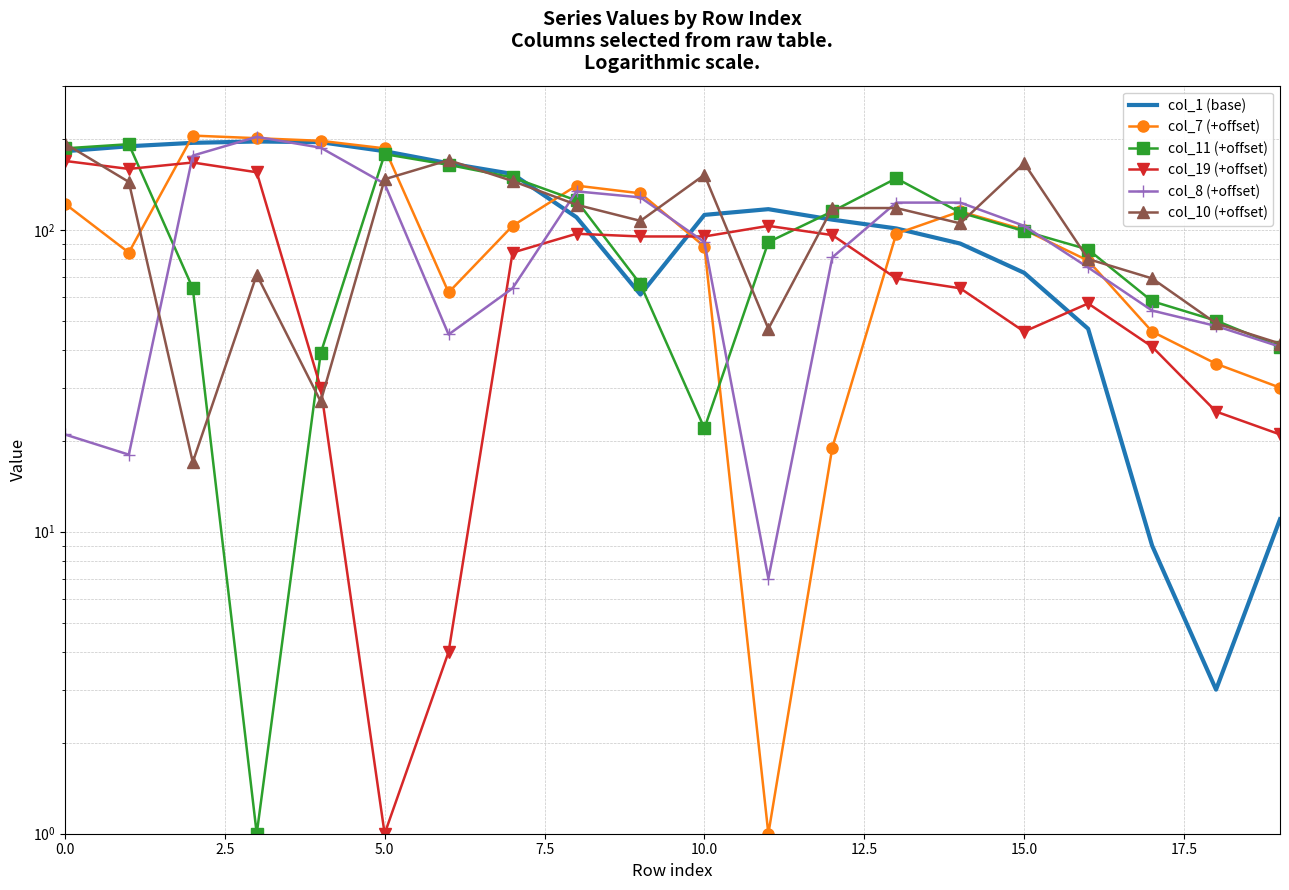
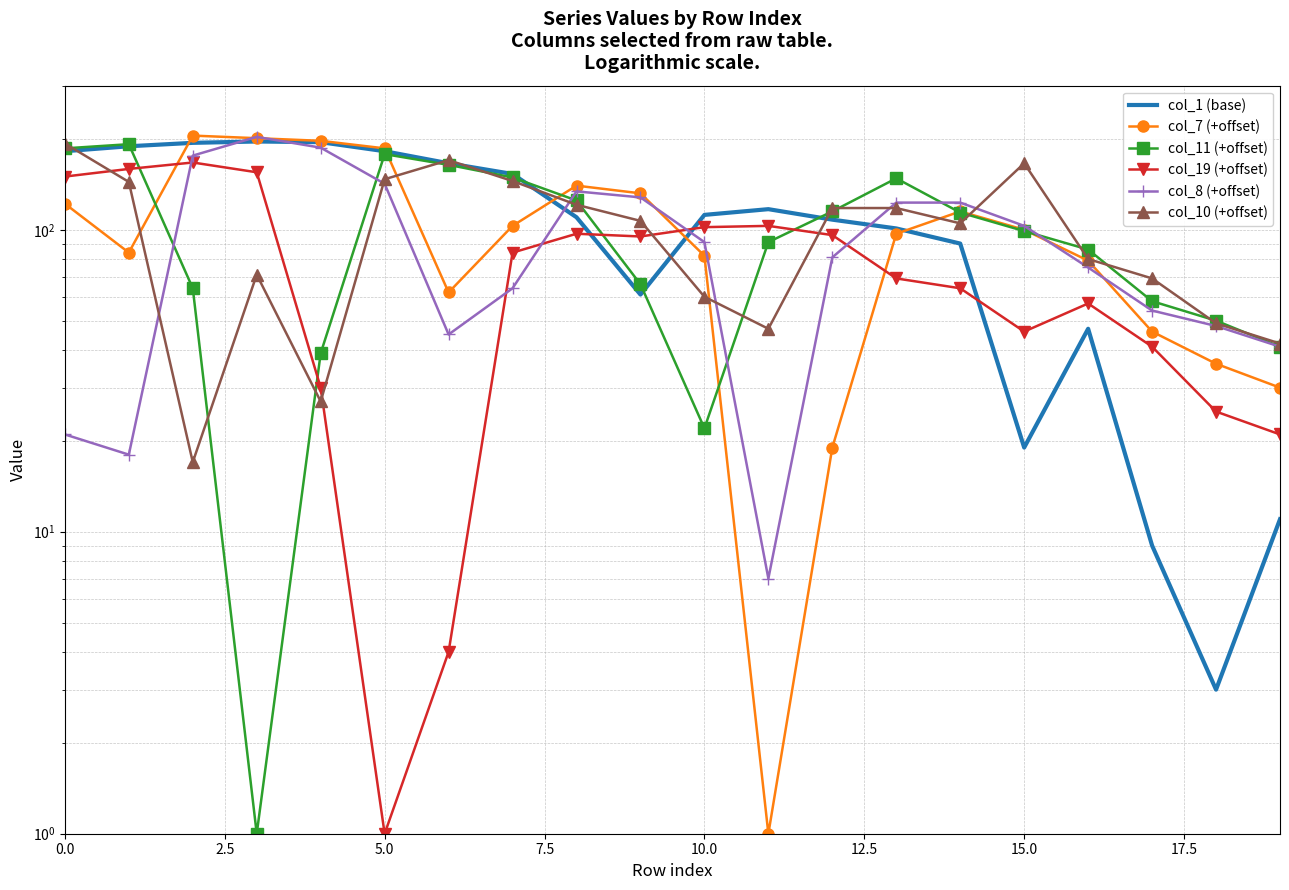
col_19 (+offset), 0.0: 170 -> 150
col_7 (+offset), 10.0: 88 -> 82
col_19 (+offset), 10.0: 95 -> 102
col_10 (+offset), 10.0: 150 -> 60
col_1 (base), 15.0: 72 -> 19
